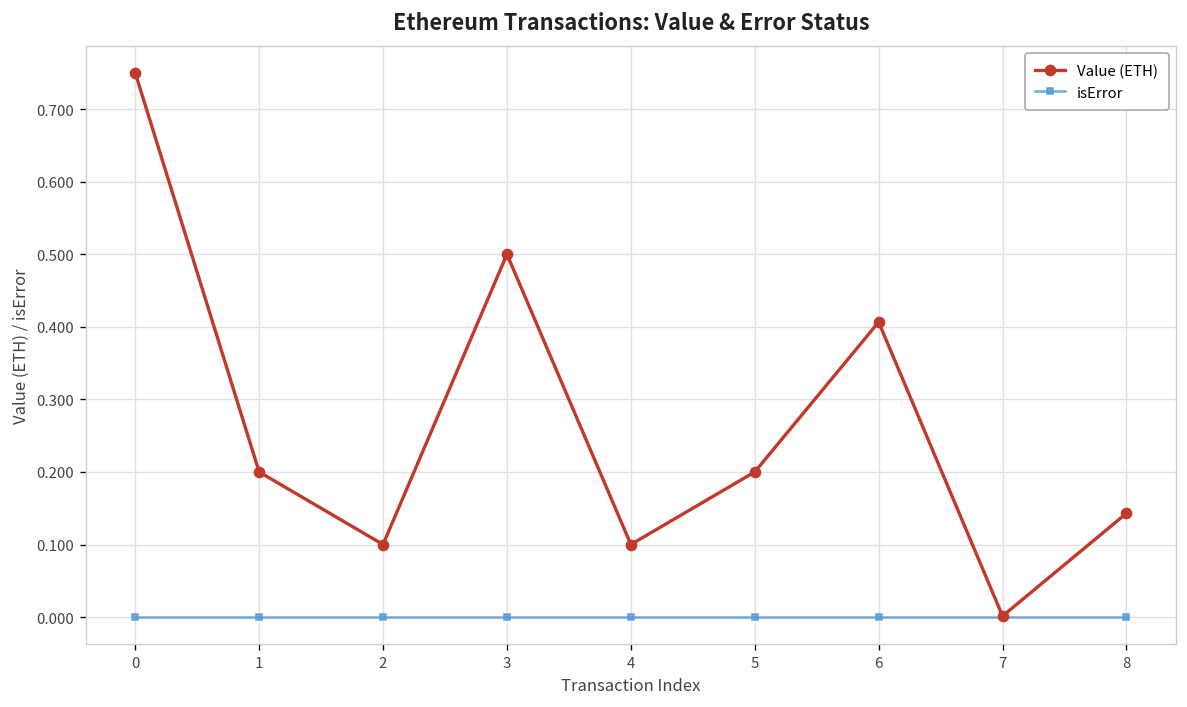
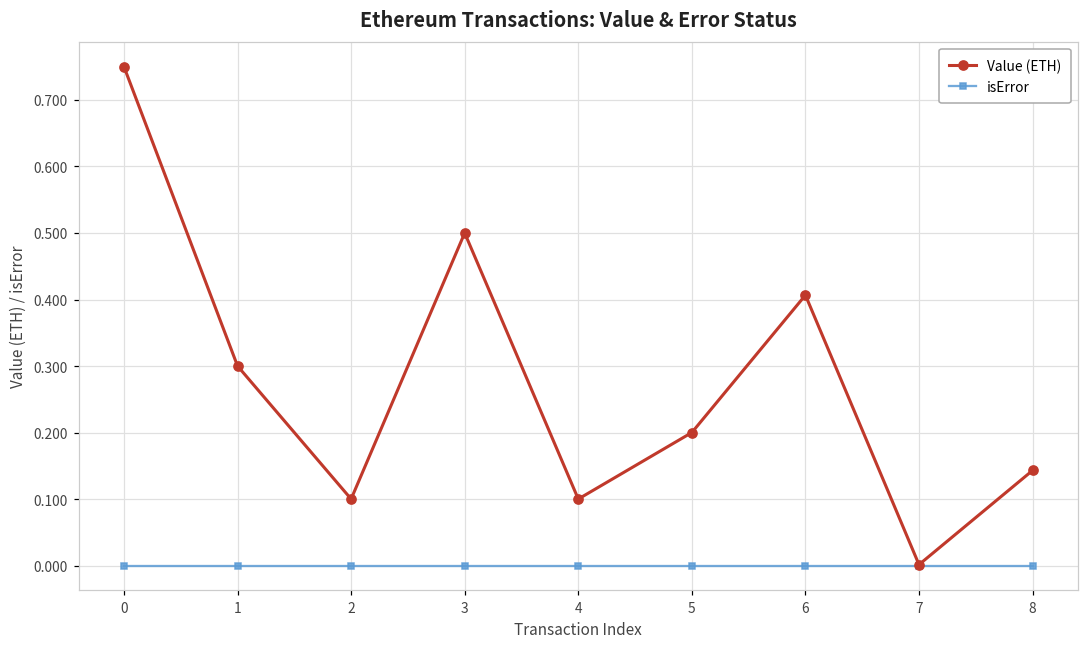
Value (ETH), 1: 0.2 -> 0.3
